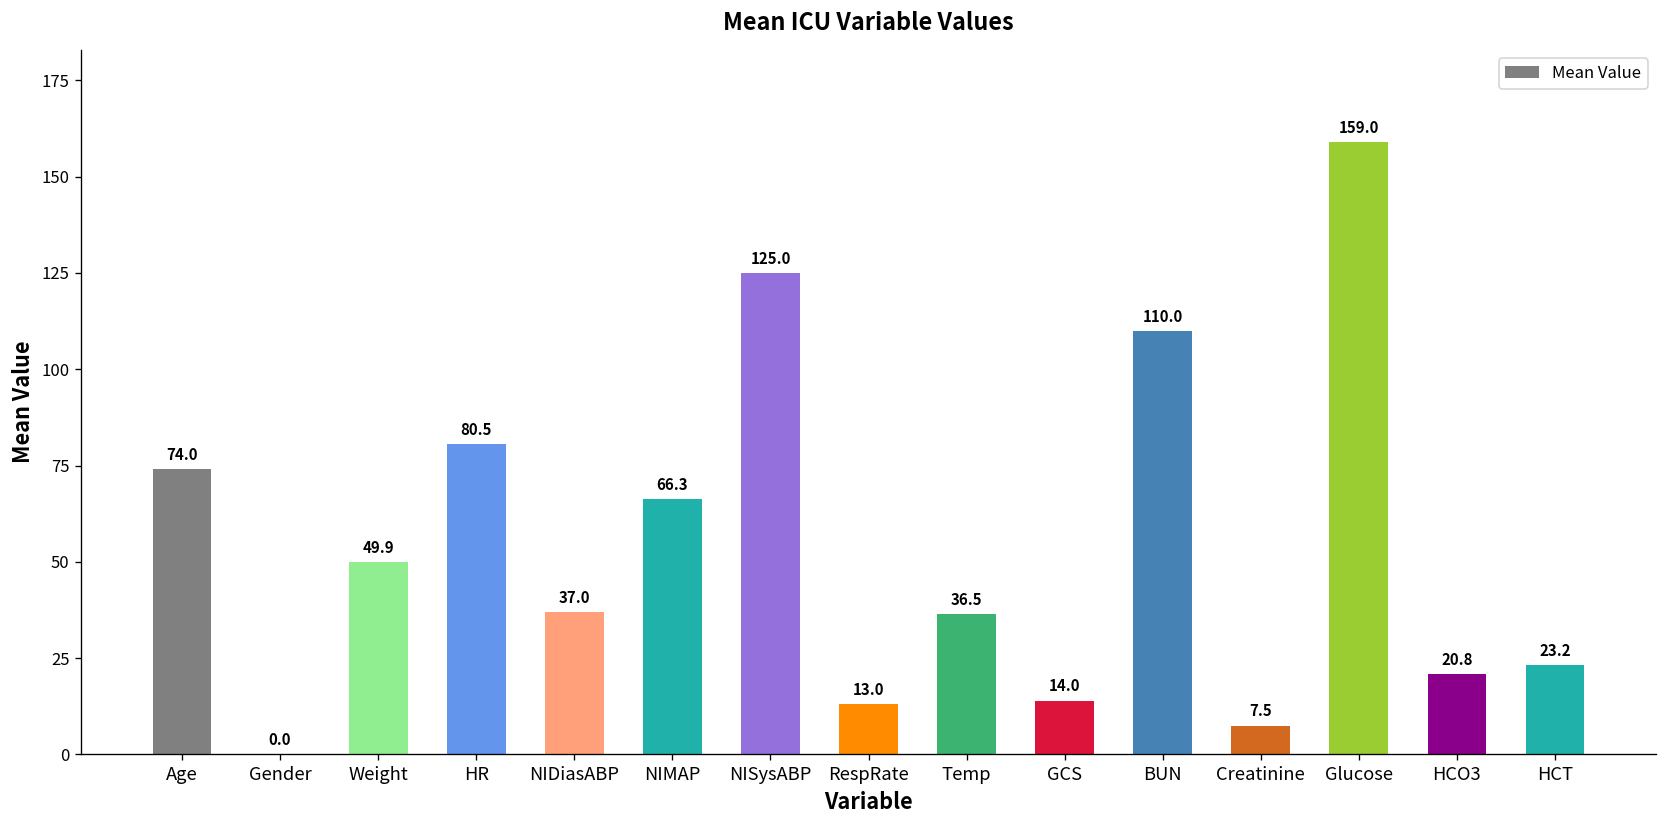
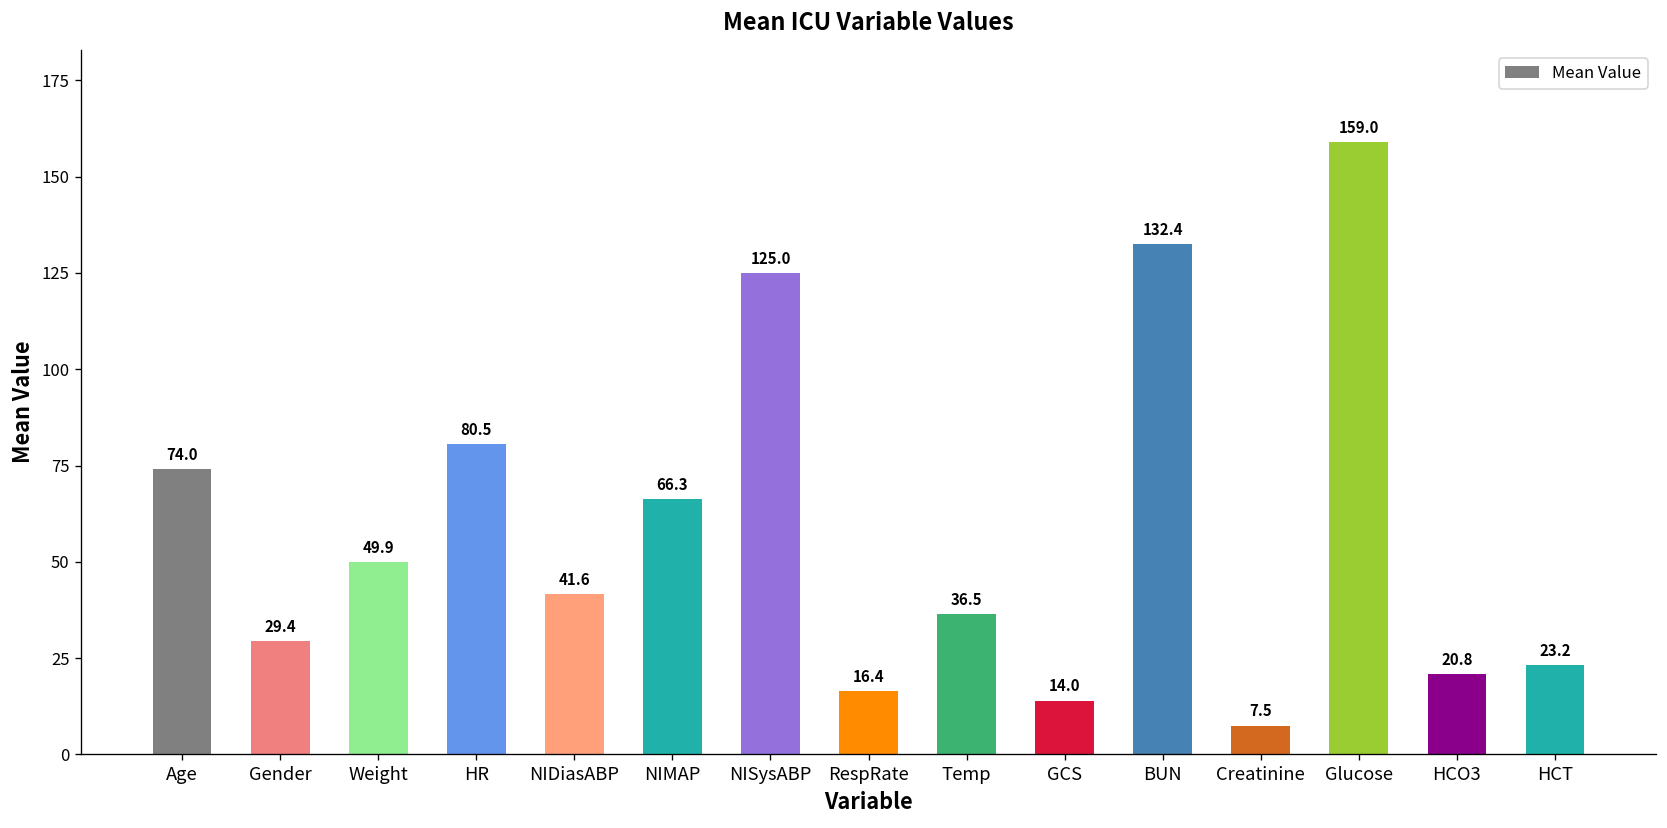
Gender: 0.0 -> 29.4
NIDiasABP: 37.0 -> 41.6
RespRate: 13.0 -> 16.4
BUN: 110.0 -> 132.4
